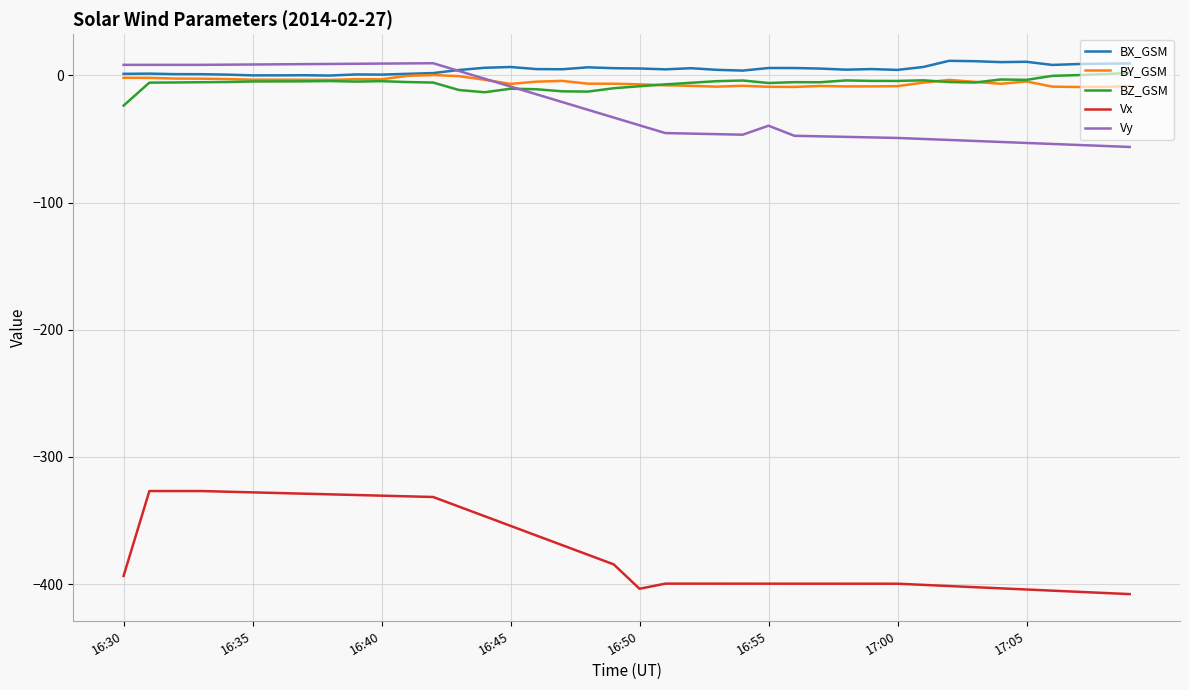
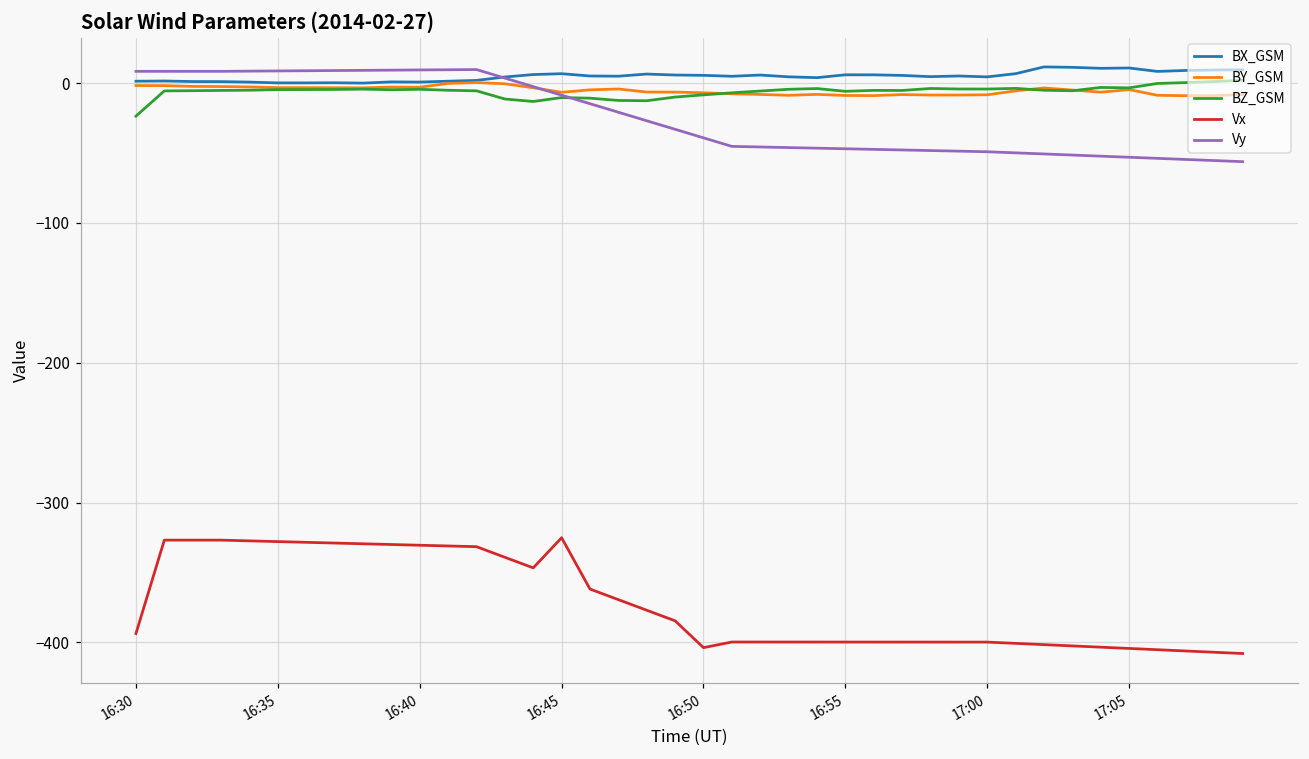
Vx, 16:45: -354 -> -325
Vy, 16:55: -40 -> -47
